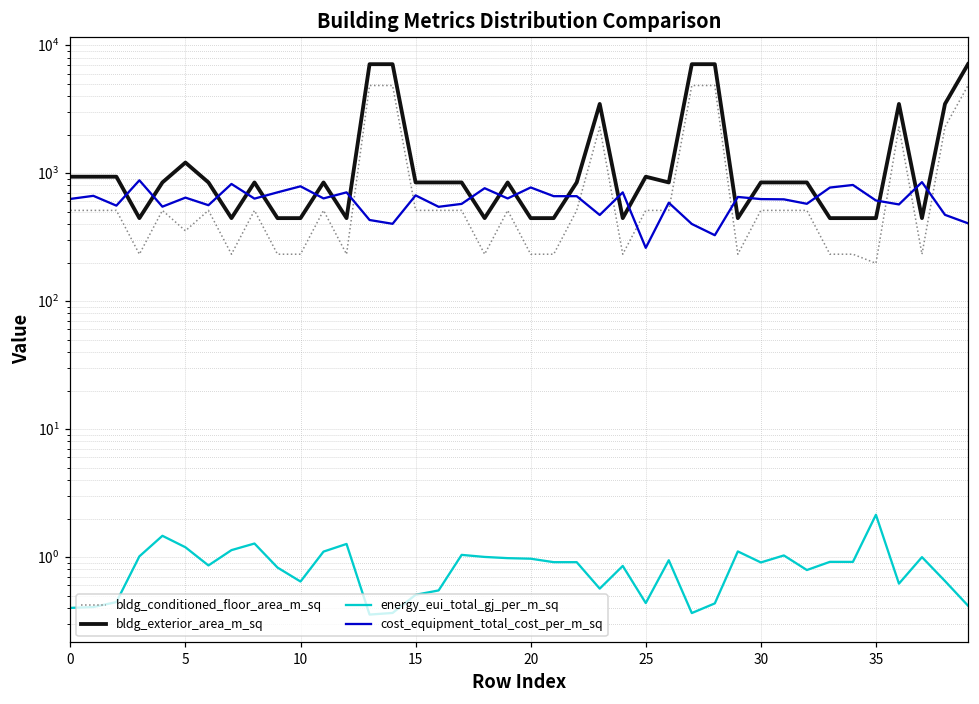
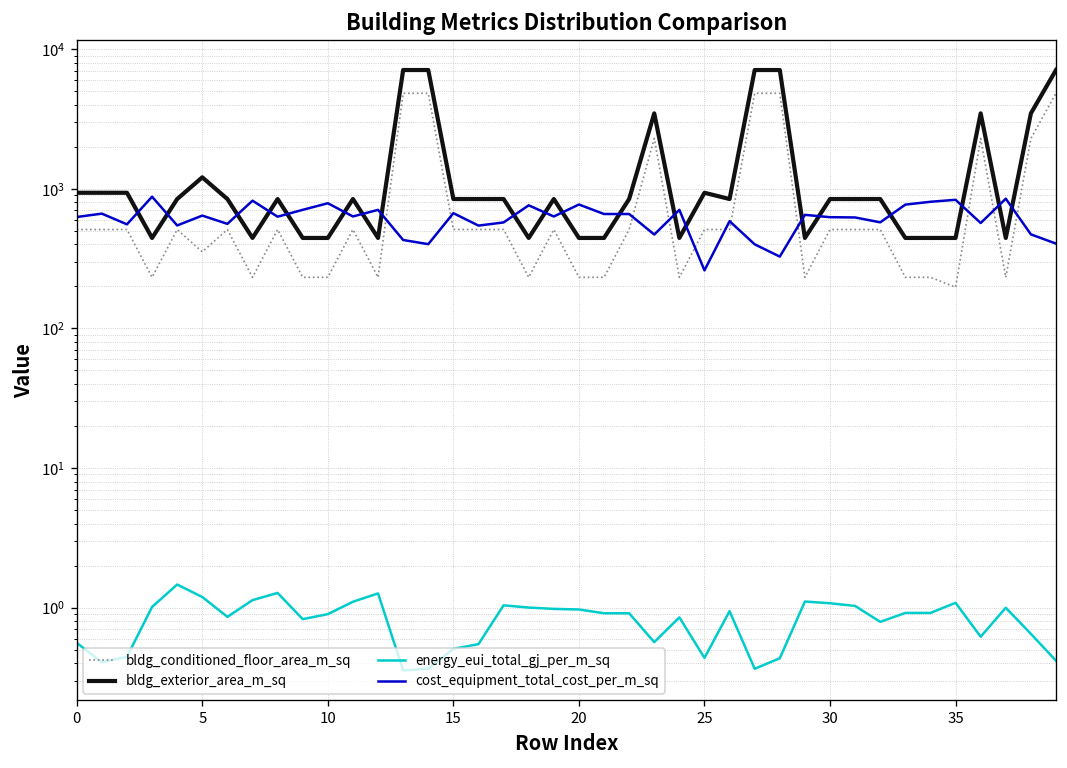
energy_eui_total_gj_per_m_sq, 0: 0.40 -> 0.6
energy_eui_total_gj_per_m_sq, 10: 0.6 -> 0.9
energy_eui_total_gj_per_m_sq, 30: 0.9 -> 1.1
energy_eui_total_gj_per_m_sq, 35: 2.1 -> 1.1
cost_equipment_total_cost_per_m_sq, 35: 600 -> 800
